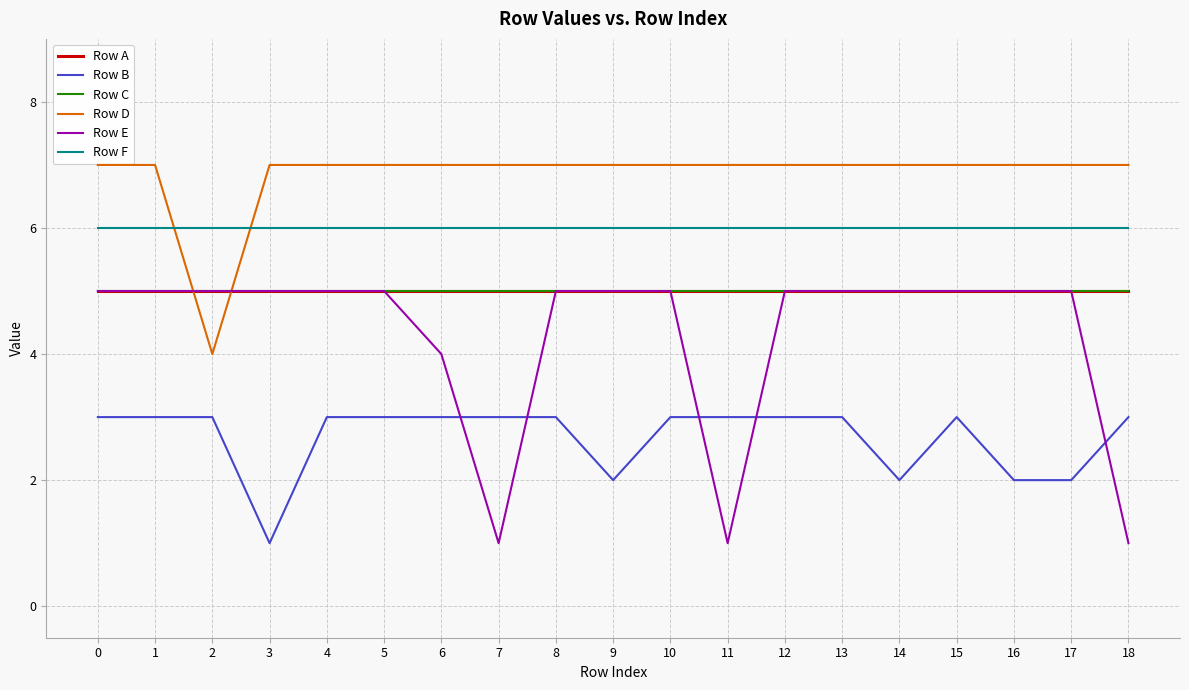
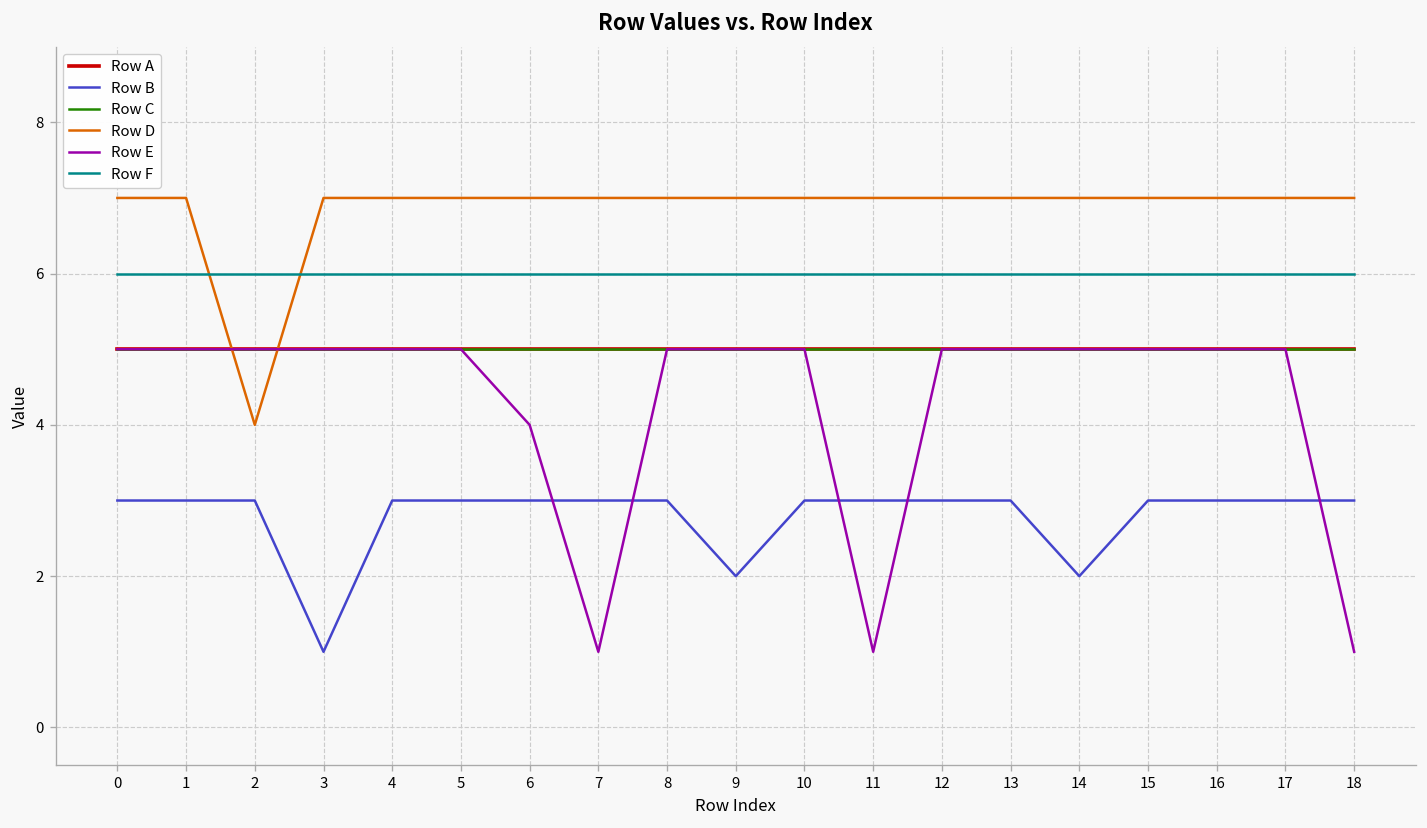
Row B, 16: 2 -> 3
Row B, 17: 2 -> 3
